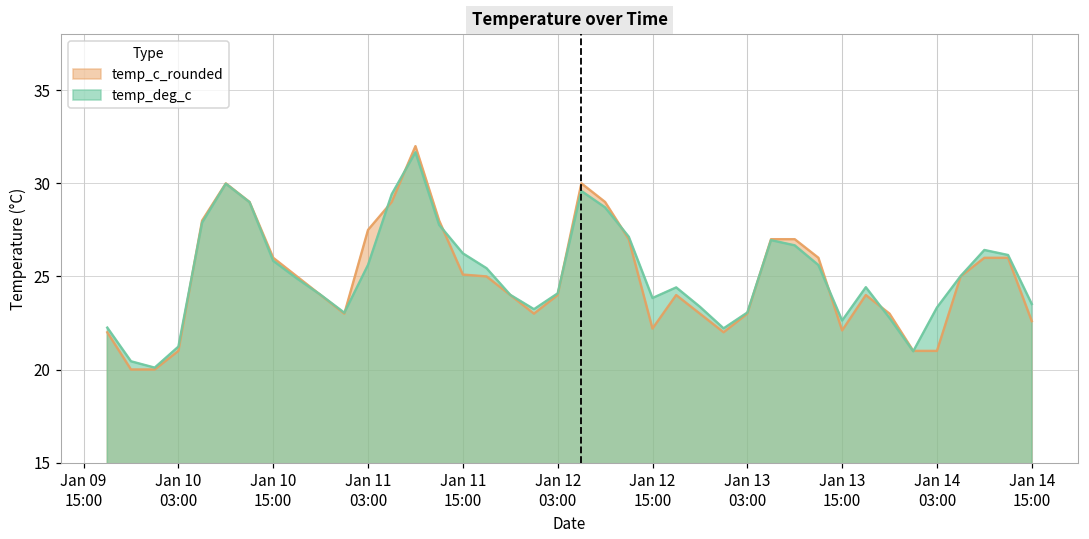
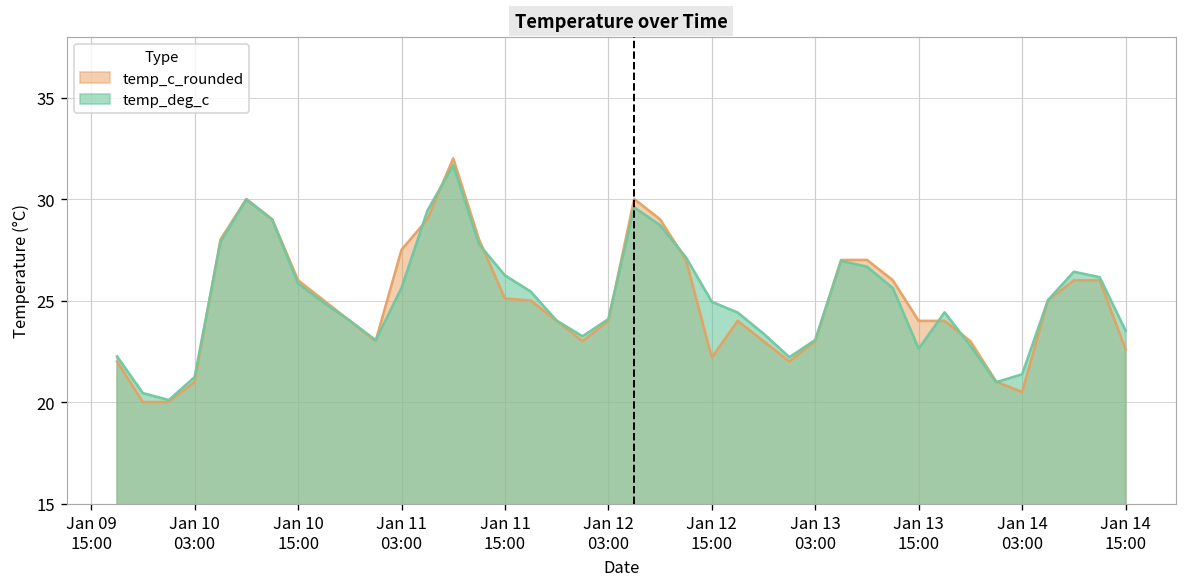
temp_deg_c, Jan 12 15:00: 23.8 -> 24.9
temp_c_rounded, Jan 13 15:00: 22.1 -> 24.0
temp_c_rounded, Jan 14 03:00: 21.0 -> 20.5
temp_deg_c, Jan 14 03:00: 23.3 -> 21.4
